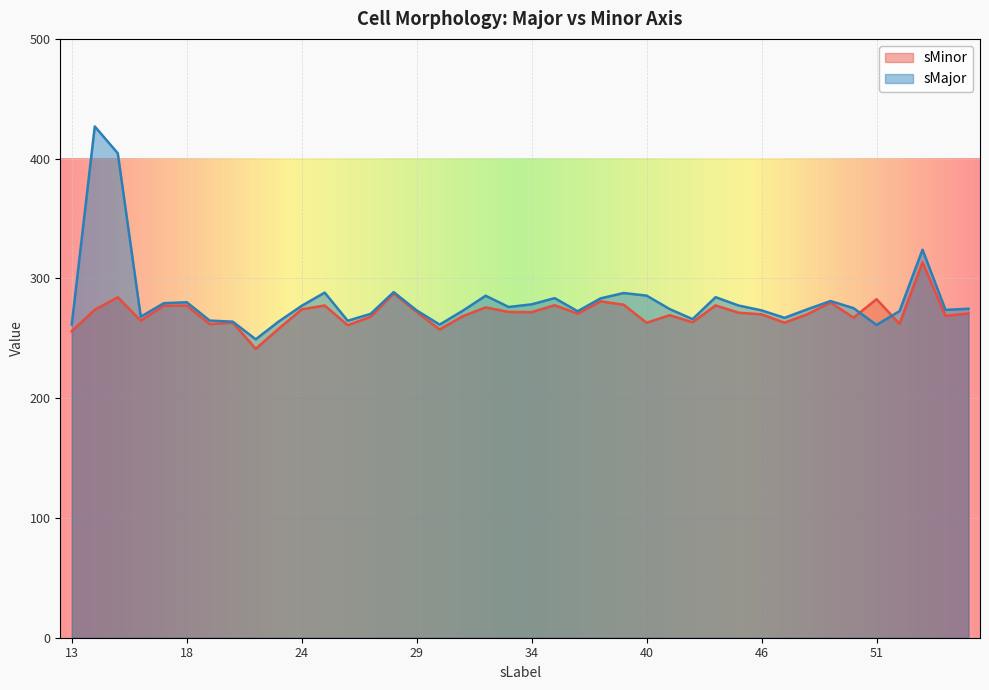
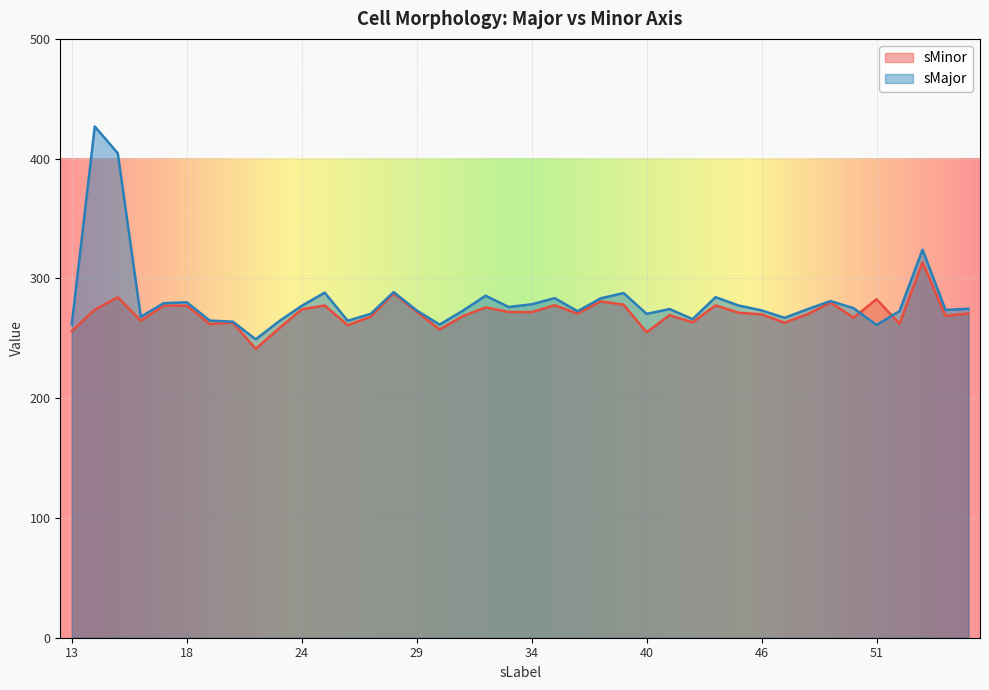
sMinor, 40: 263 -> 255
sMajor, 40: 286 -> 270
